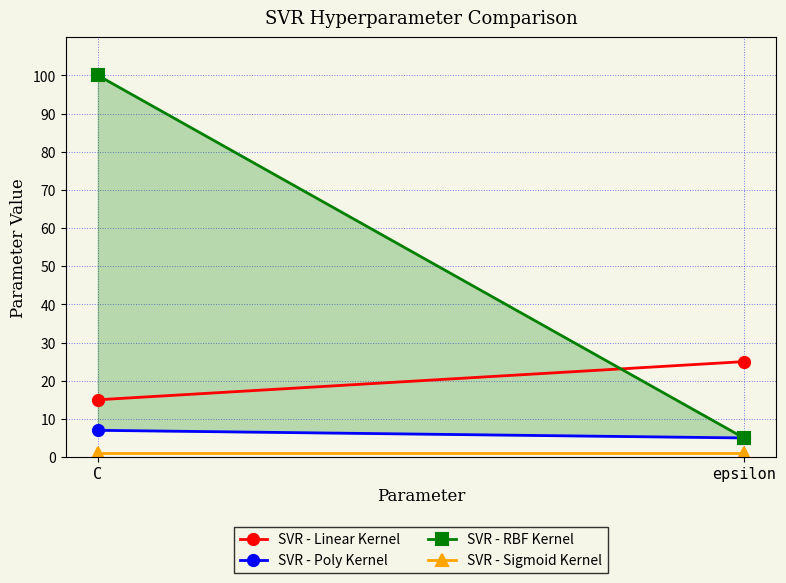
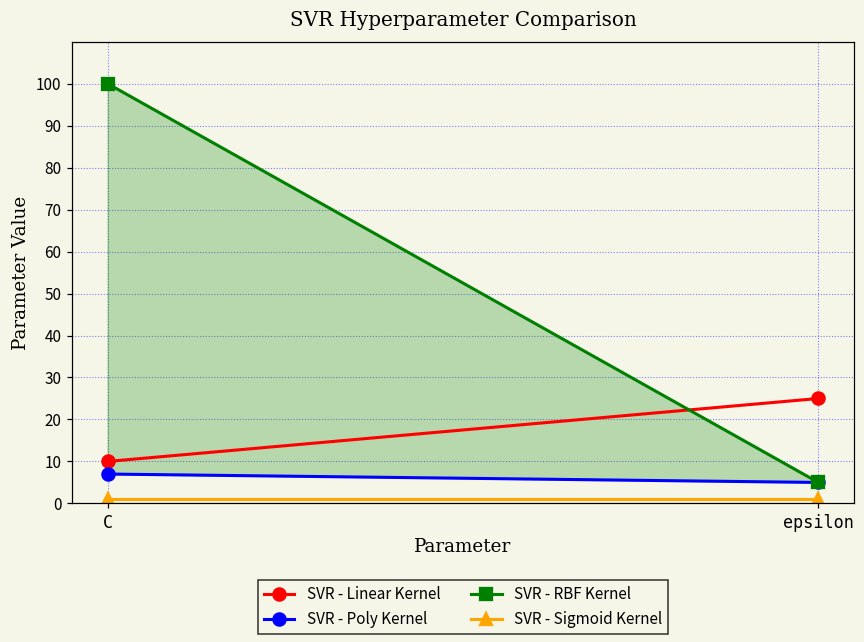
SVR - Linear Kernel, C: 15 -> 10
